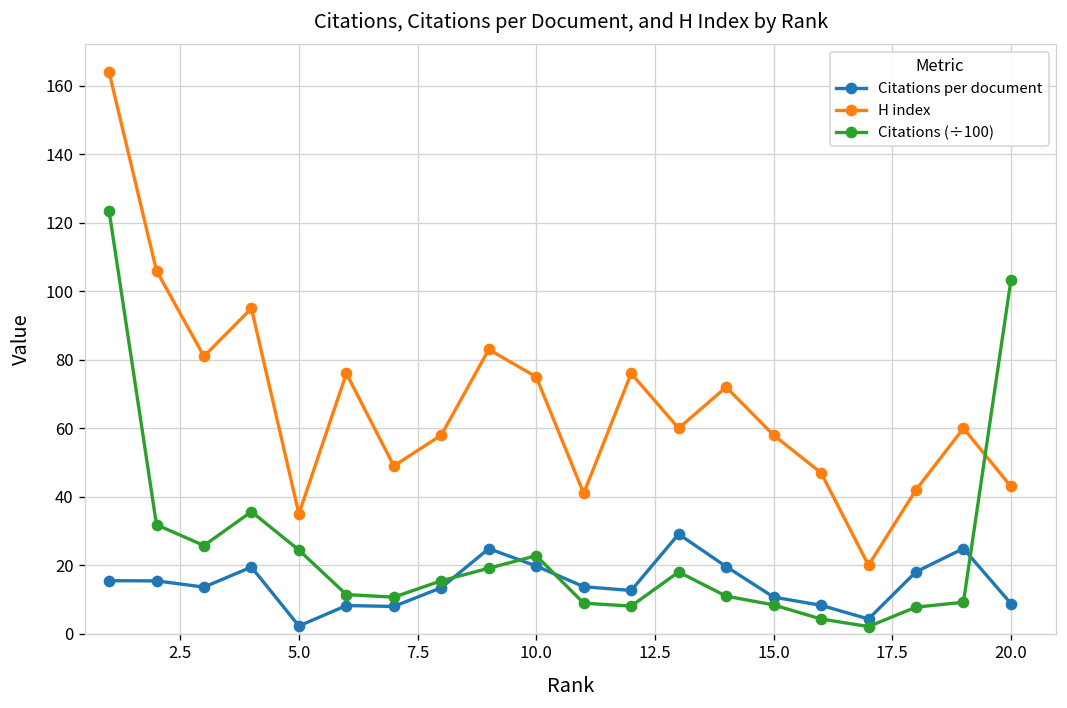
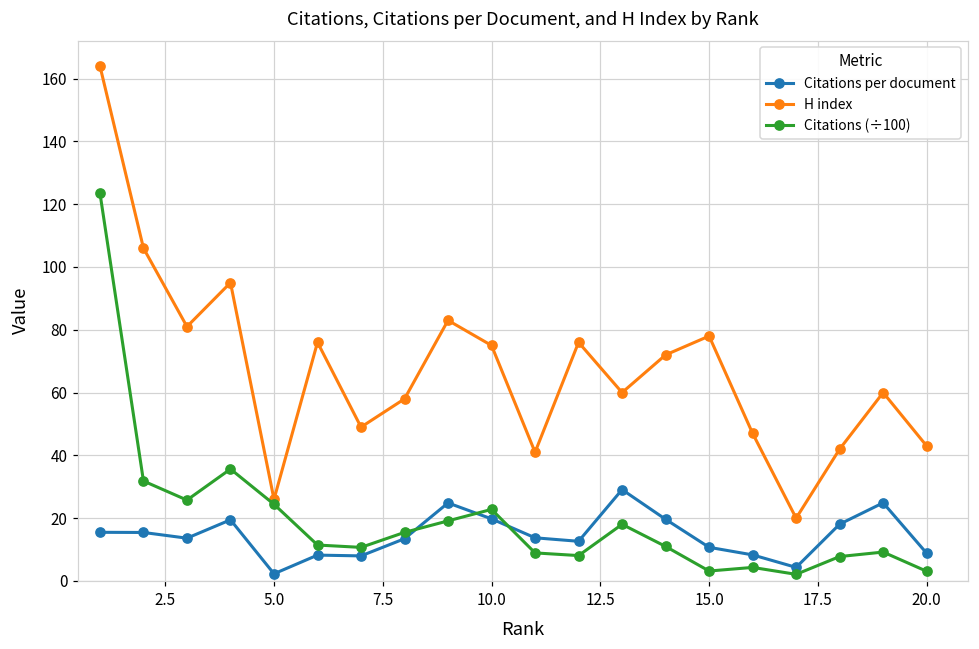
H index, 5.0: 35 -> 26
H index, 15.0: 58 -> 78
Citations (÷100), 15.0: 8 -> 3
Citations (÷100), 20.0: 103 -> 3
